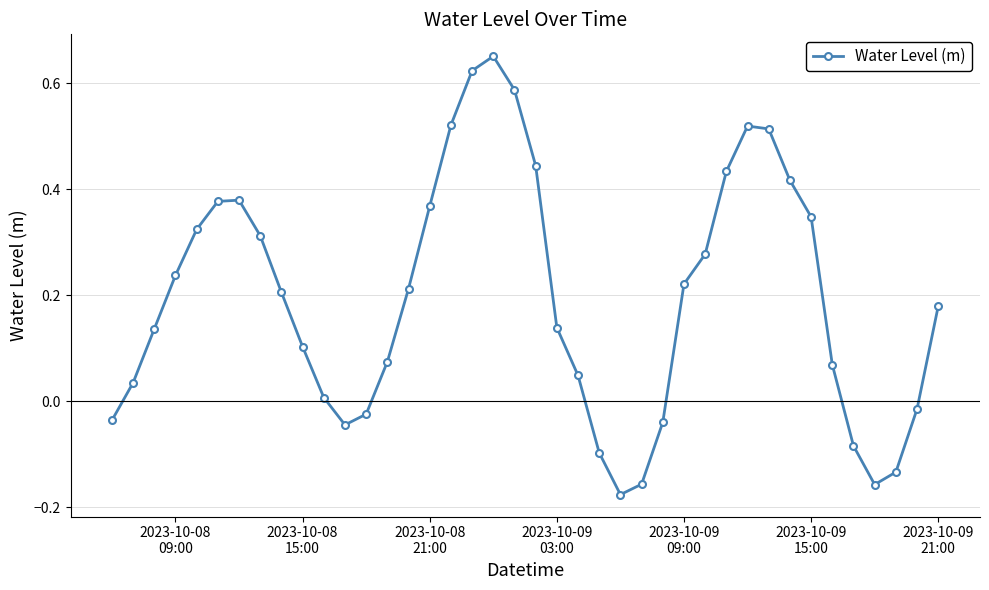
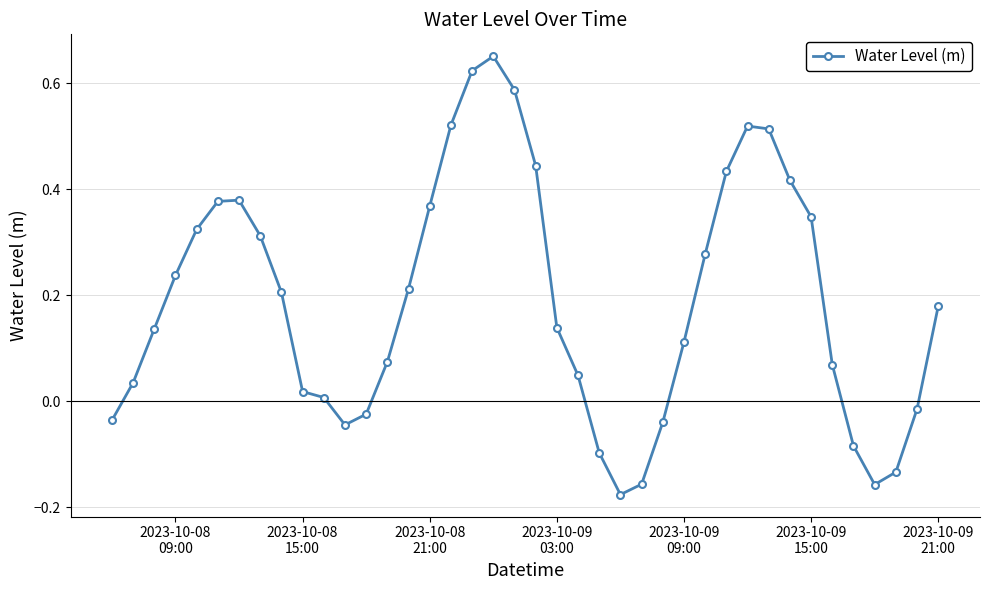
2023-10-08 15:00: 0.10 -> 0.02
2023-10-09 09:00: 0.22 -> 0.11
